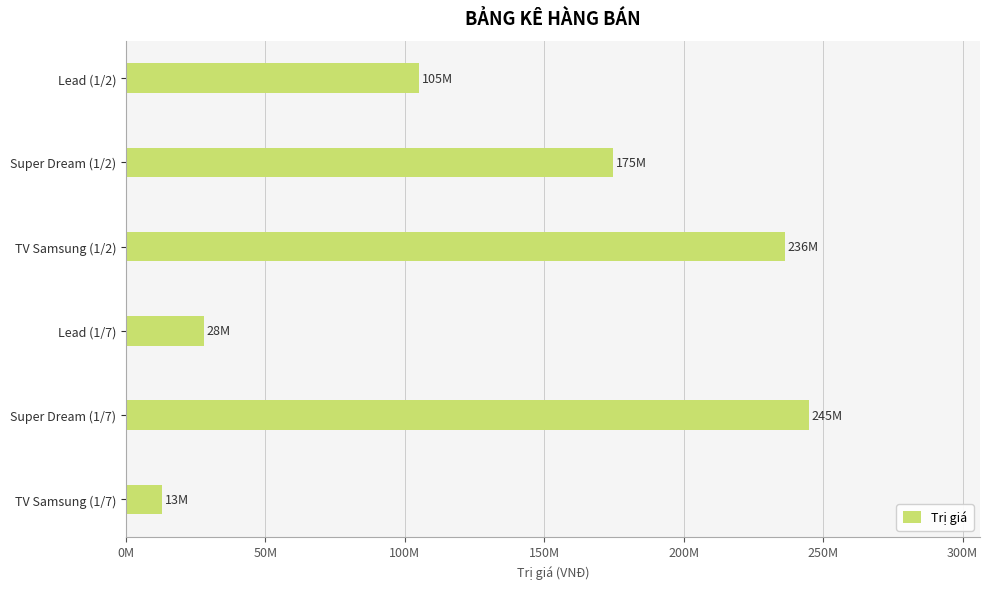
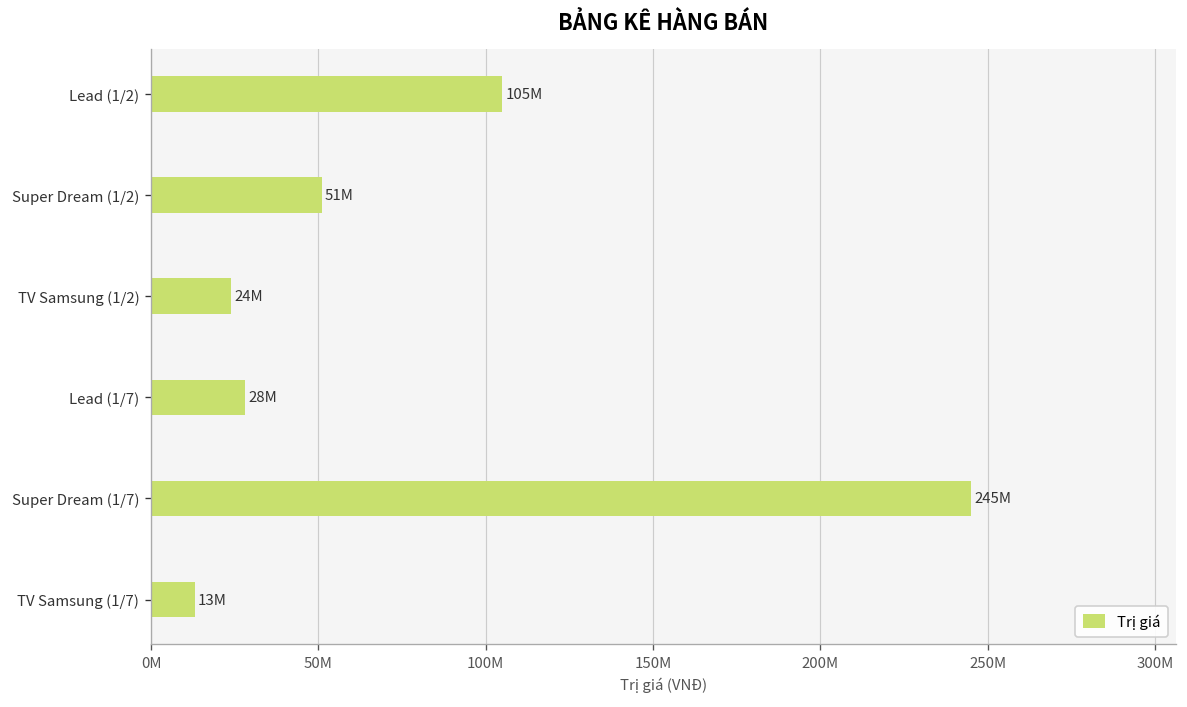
Super Dream (1/2): 175M -> 51M
TV Samsung (1/2): 236M -> 24M
